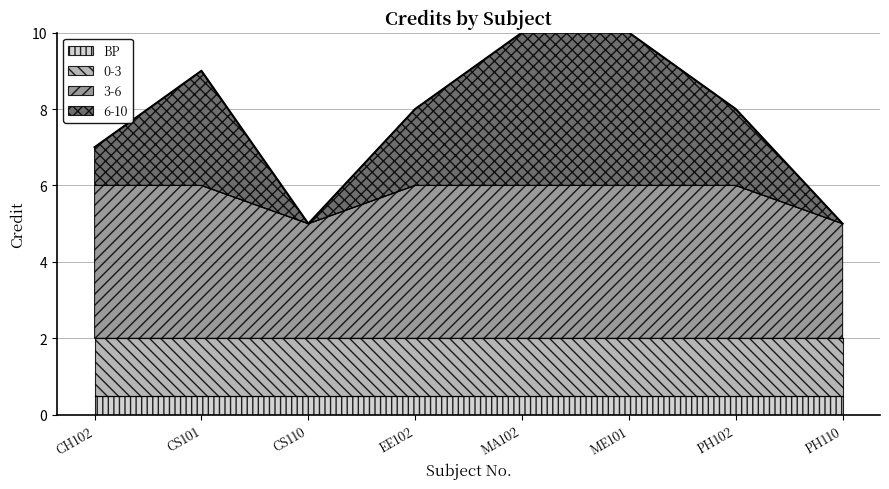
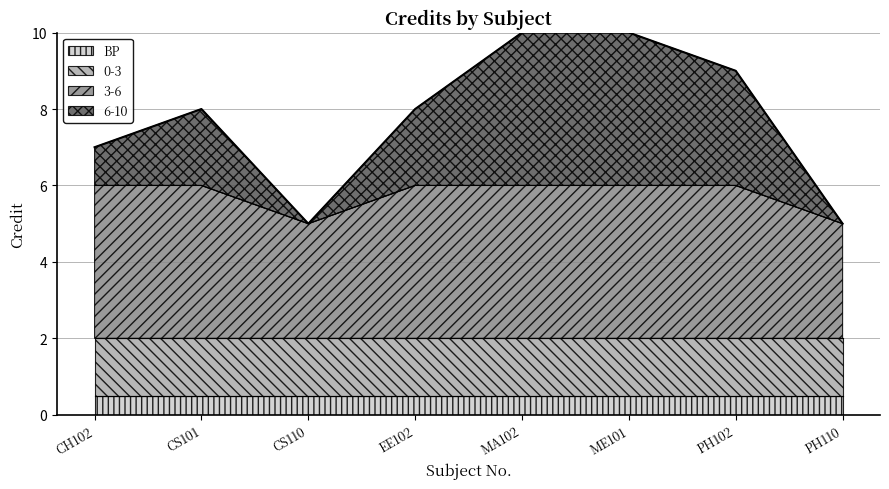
6-10, CS101: 9.0 -> 8.0
6-10, PH102: 8.0 -> 9.0
